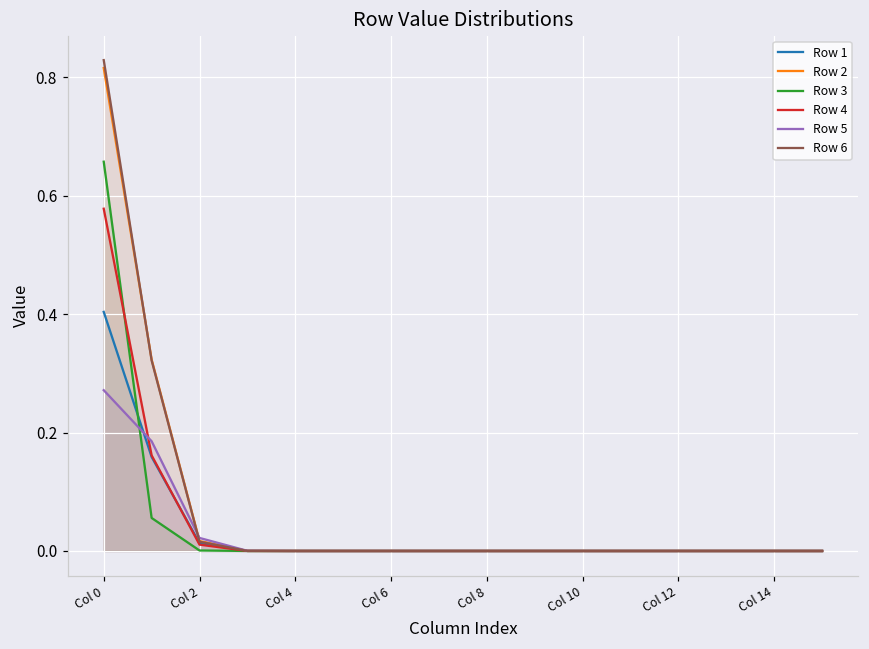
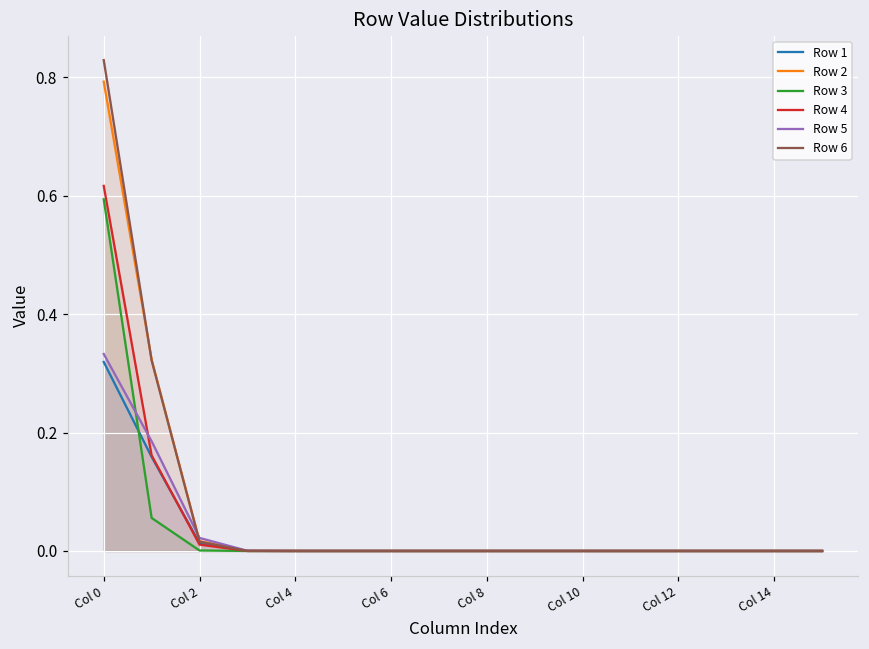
Row 1, Col 0: 0.40 -> 0.32
Row 2, Col 0: 0.82 -> 0.79
Row 3, Col 0: 0.66 -> 0.59
Row 4, Col 0: 0.58 -> 0.62
Row 5, Col 0: 0.27 -> 0.33
